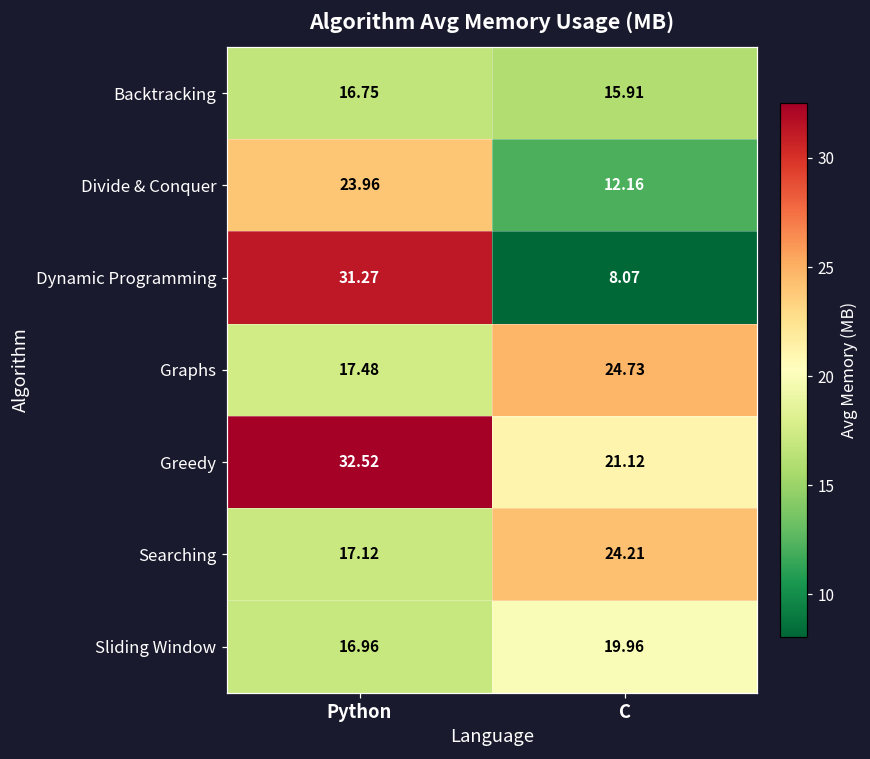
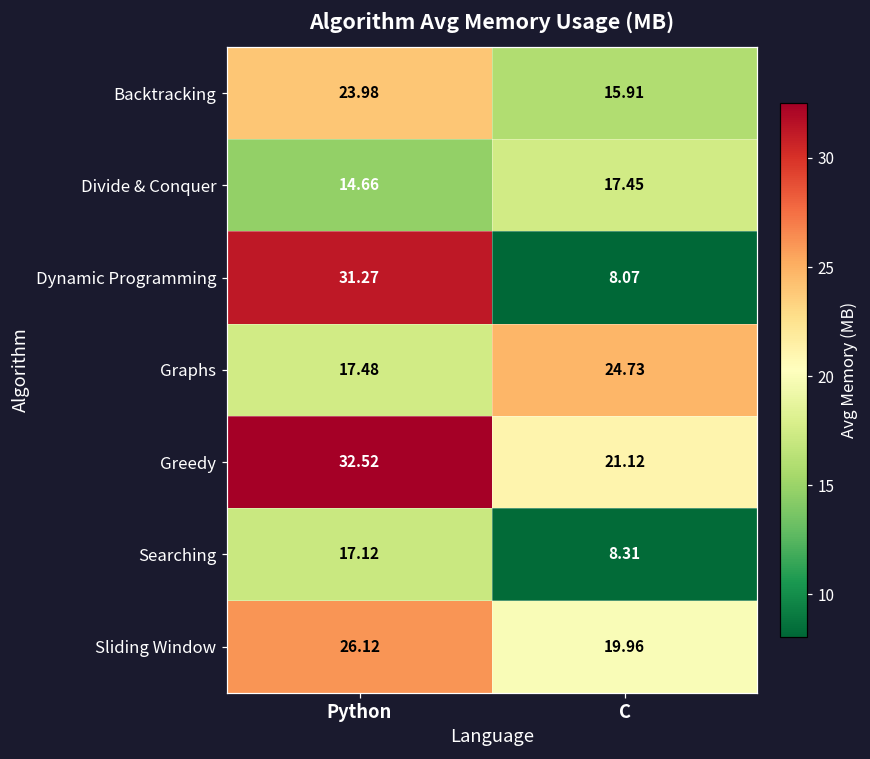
Backtracking, Python: 16.75 -> 23.98
Divide & Conquer, Python: 23.96 -> 14.66
Divide & Conquer, C: 12.16 -> 17.45
Searching, C: 24.21 -> 8.31
Sliding Window, Python: 16.96 -> 26.12
